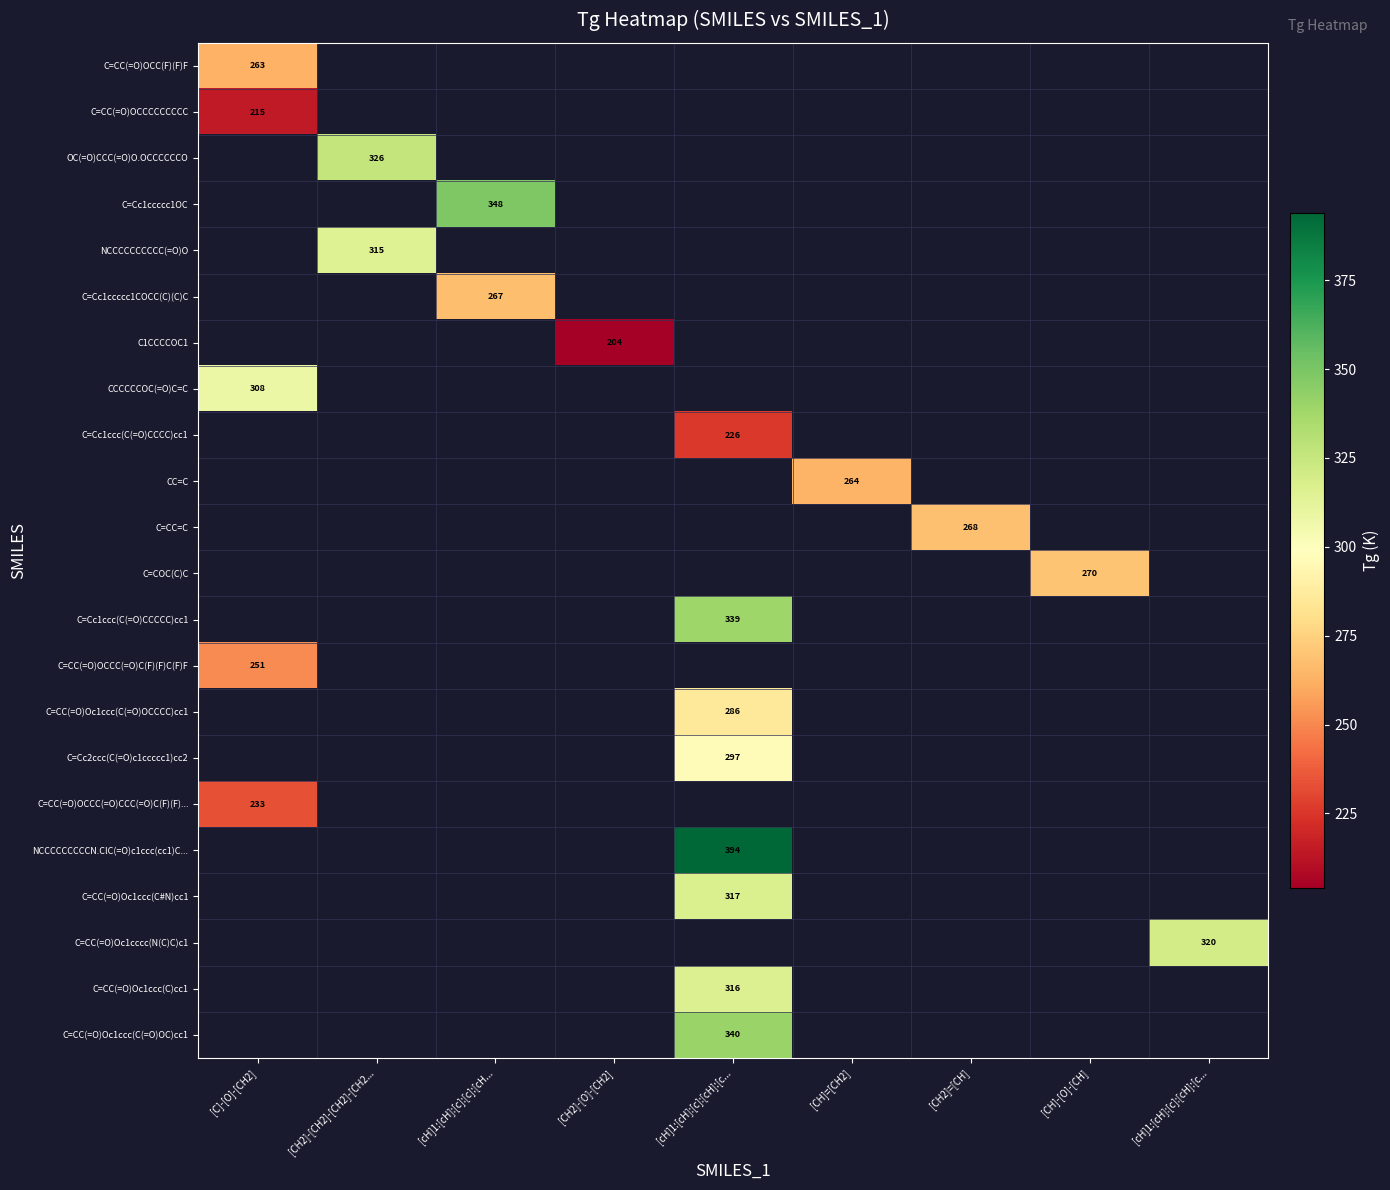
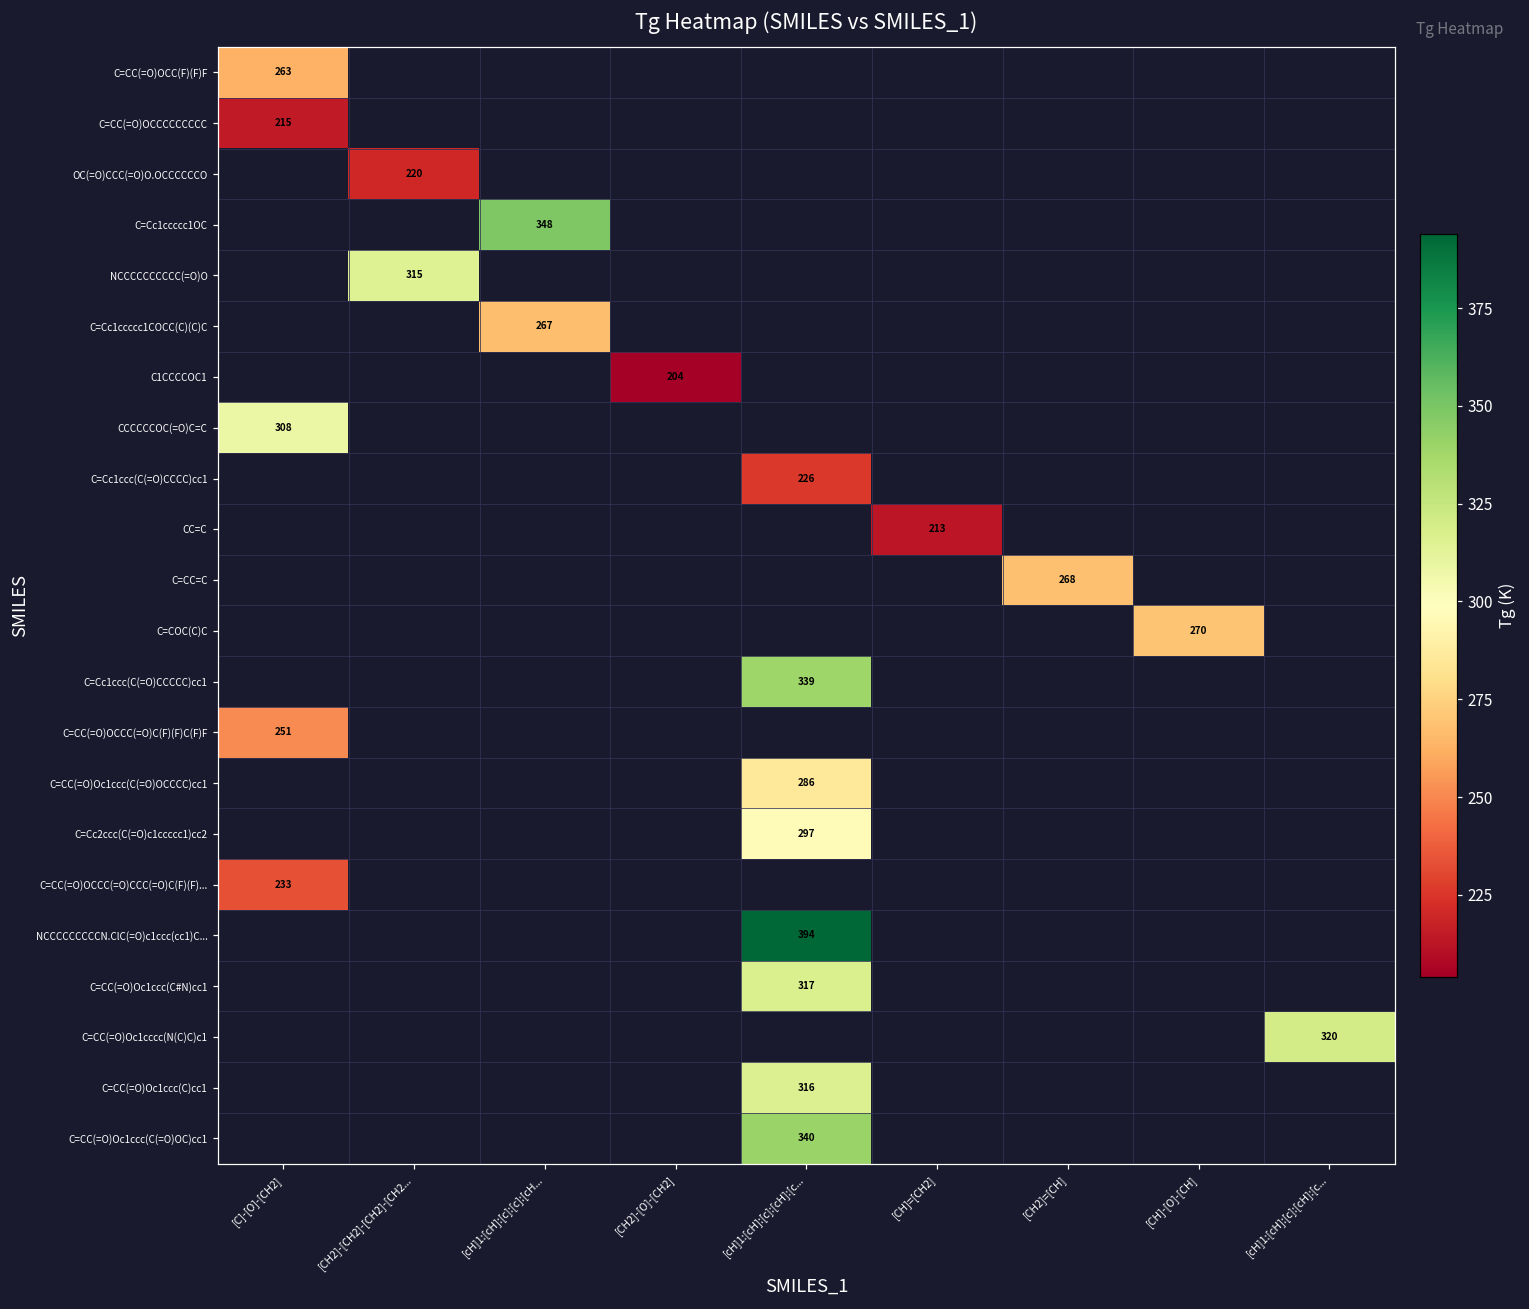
OC(=O)CCC(=O)O.OCCCCCCO, [CH2]-[CH2]-[CH2]-[CH2...: 326 -> 220
CC=C, [CH]=[CH2]: 264 -> 213
